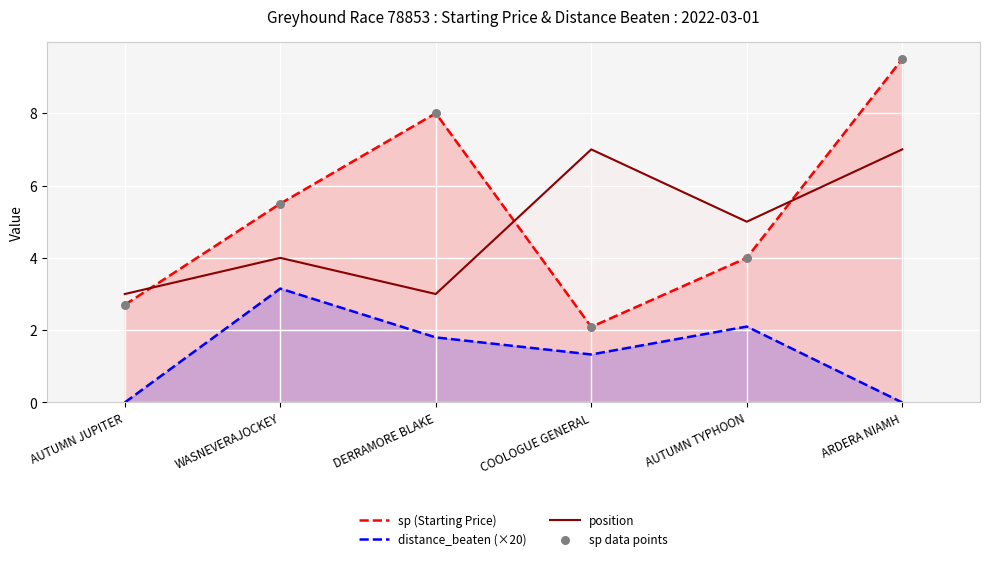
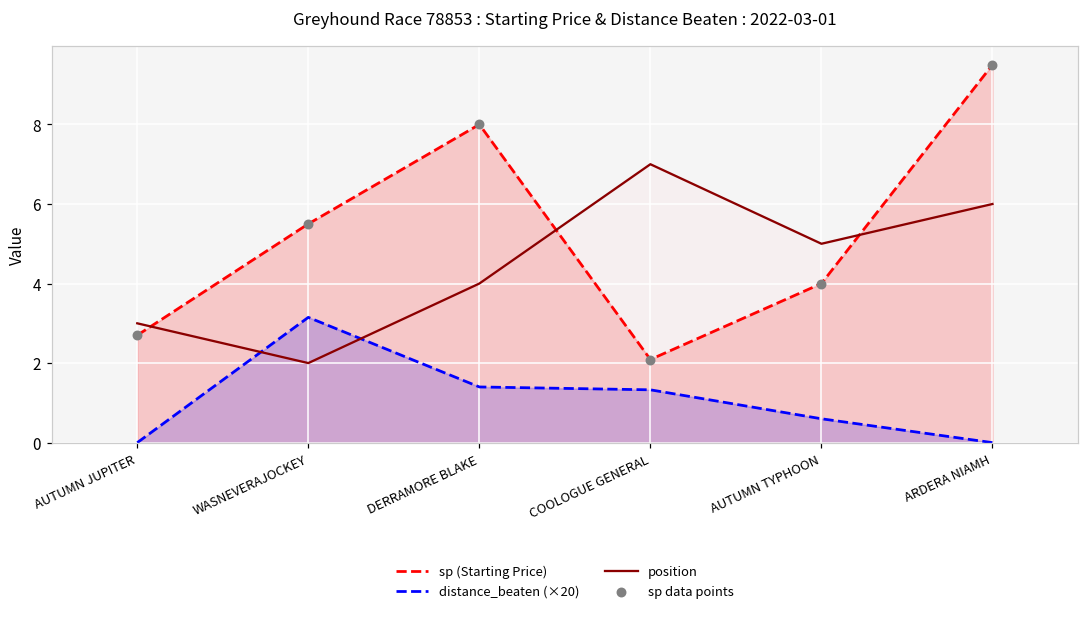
position, WASNEVERAJOCKEY: 4 -> 2
distance_beaten (×20), DERRAMORE BLAKE: 1.8 -> 1.4
position, DERRAMORE BLAKE: 3 -> 4
distance_beaten (×20), AUTUMN TYPHOON: 2.1 -> 0.6
position, ARDERA NIAMH: 7 -> 6
